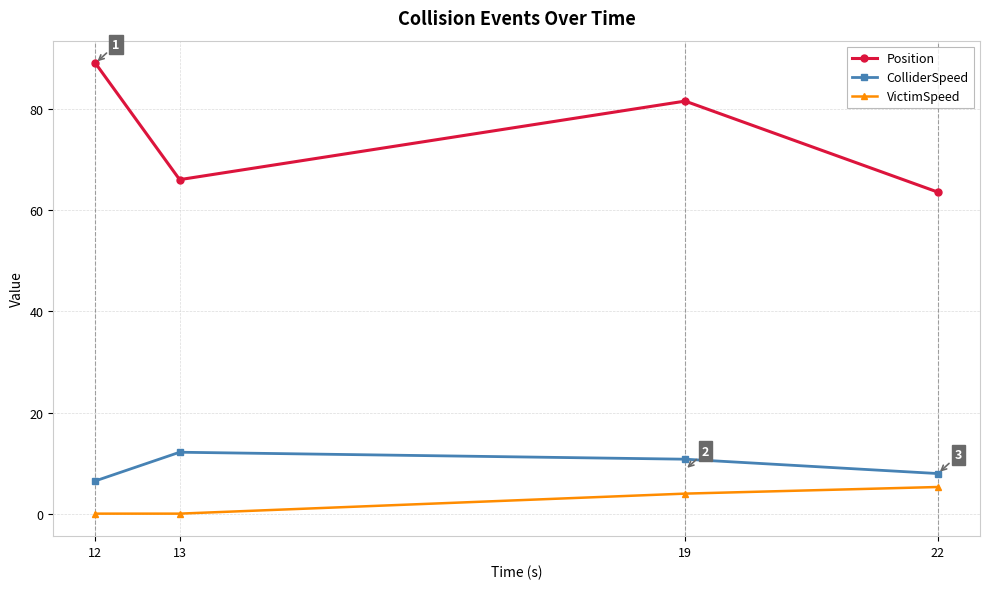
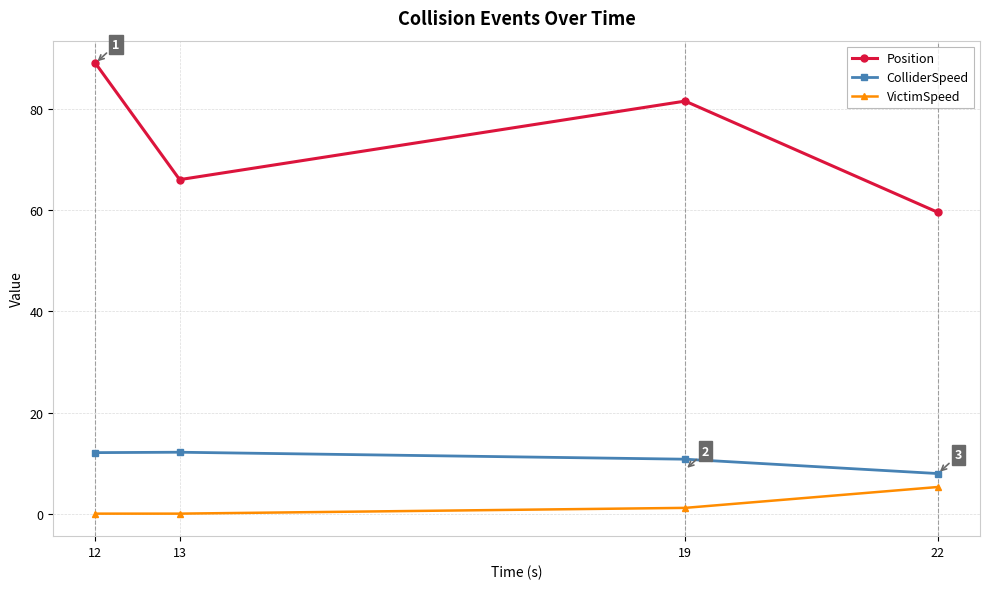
ColliderSpeed, 12: 6 -> 12
VictimSpeed, 19: 4 -> 1
Position, 22: 64 -> 60
